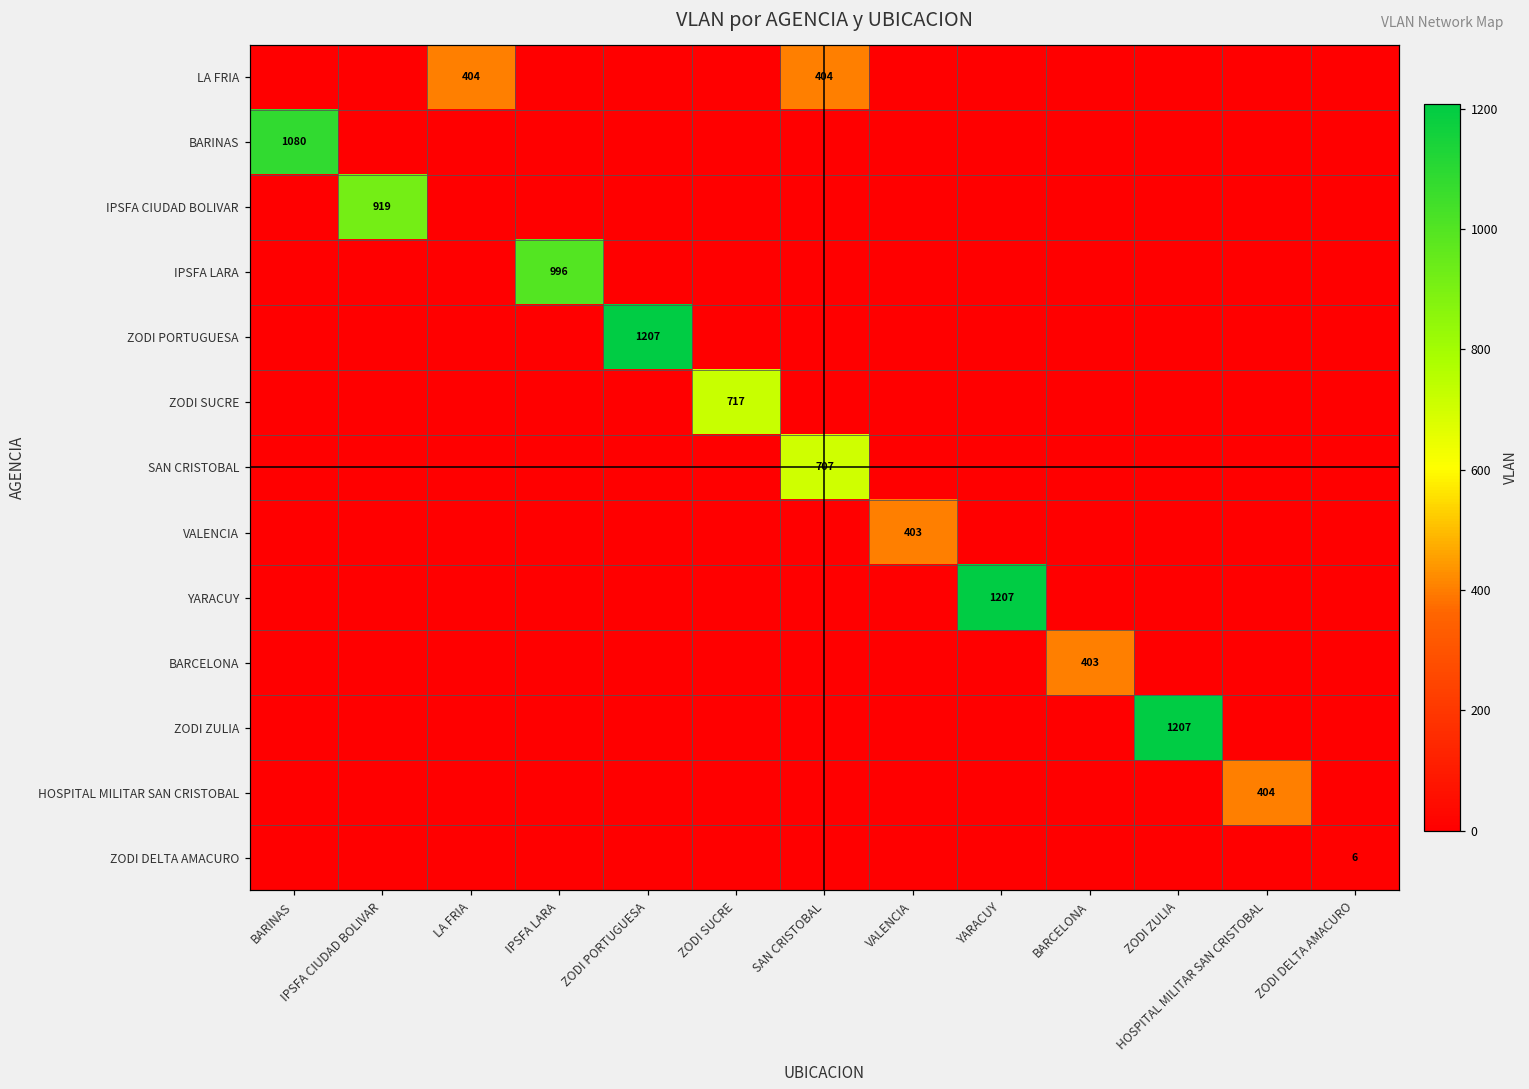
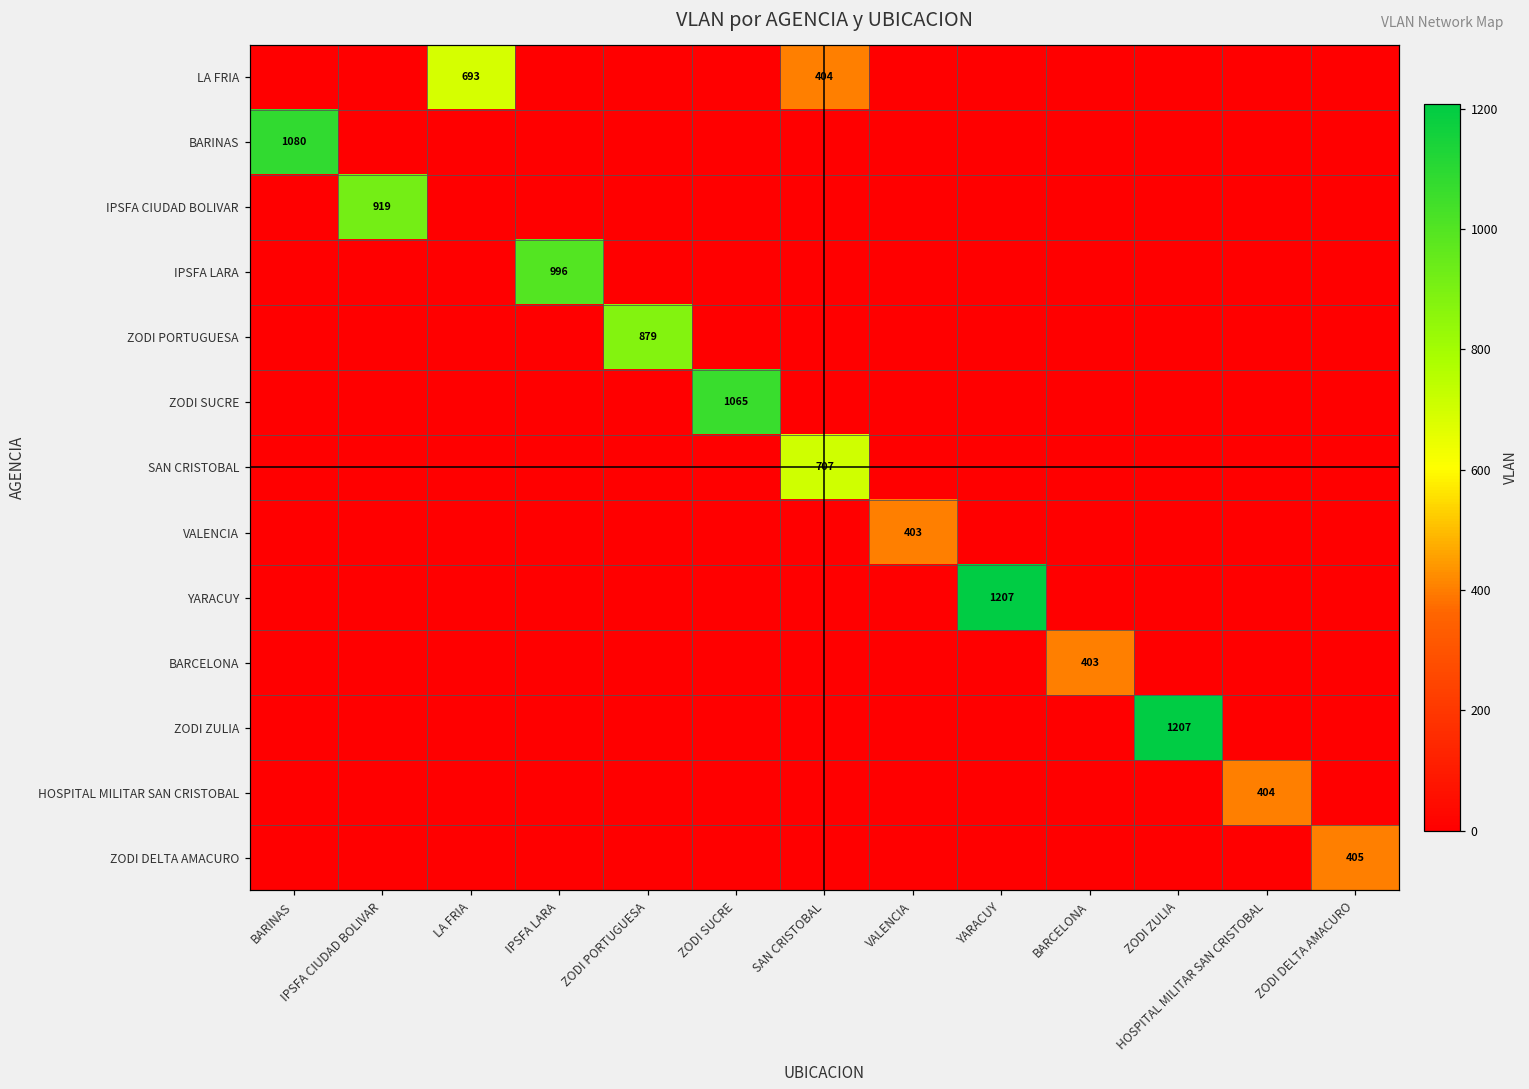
LA FRIA, LA FRIA: 404 -> 693
ZODI PORTUGUESA, ZODI PORTUGUESA: 1207 -> 879
ZODI SUCRE, ZODI SUCRE: 717 -> 1065
ZODI DELTA AMACURO, ZODI DELTA AMACURO: 6 -> 405
